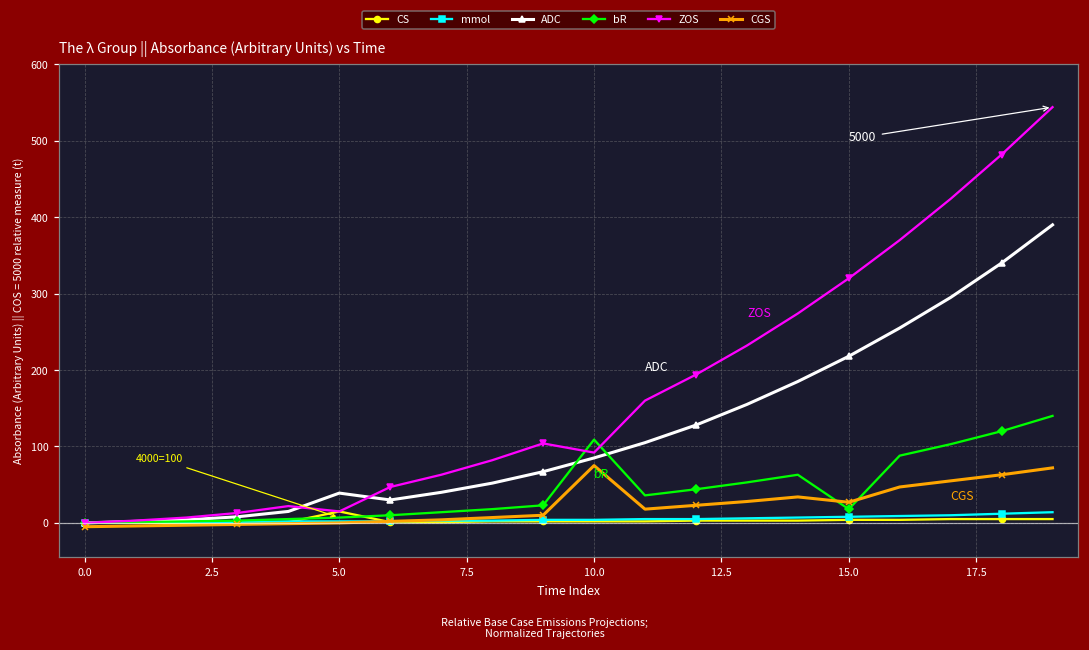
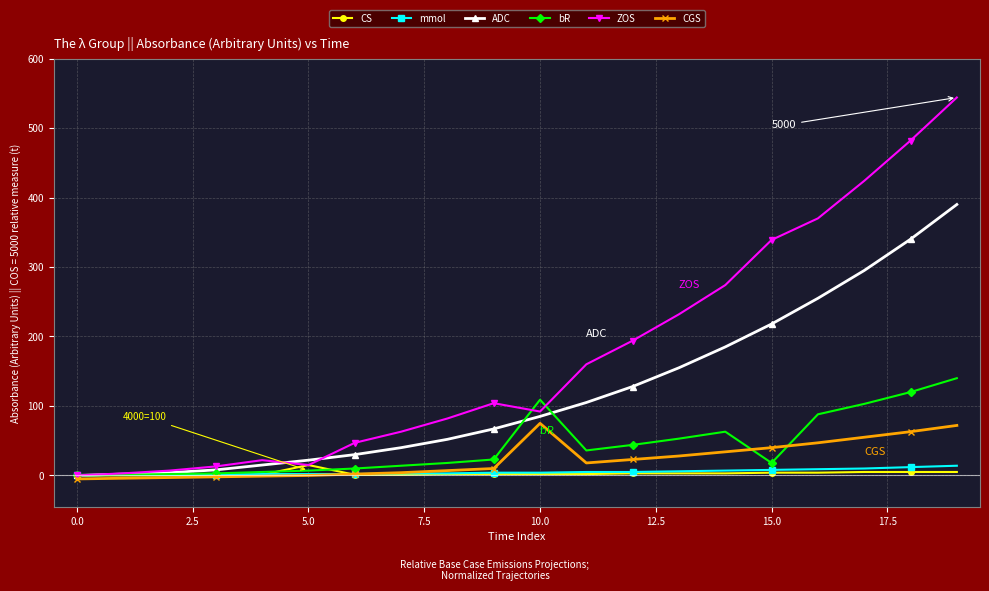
ADC, 5.0: 40 -> 20
ZOS, 15.0: 320 -> 340
CGS, 15.0: 30 -> 40
